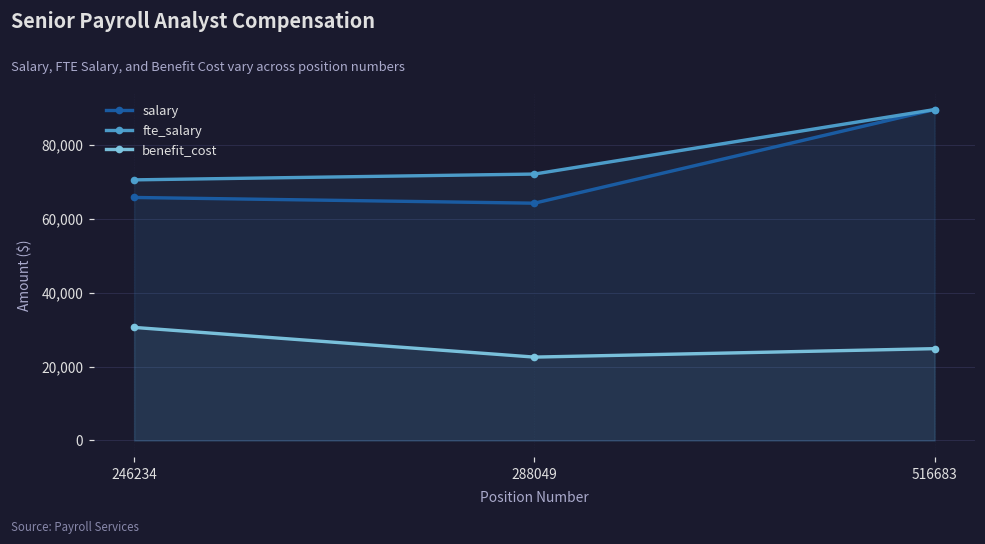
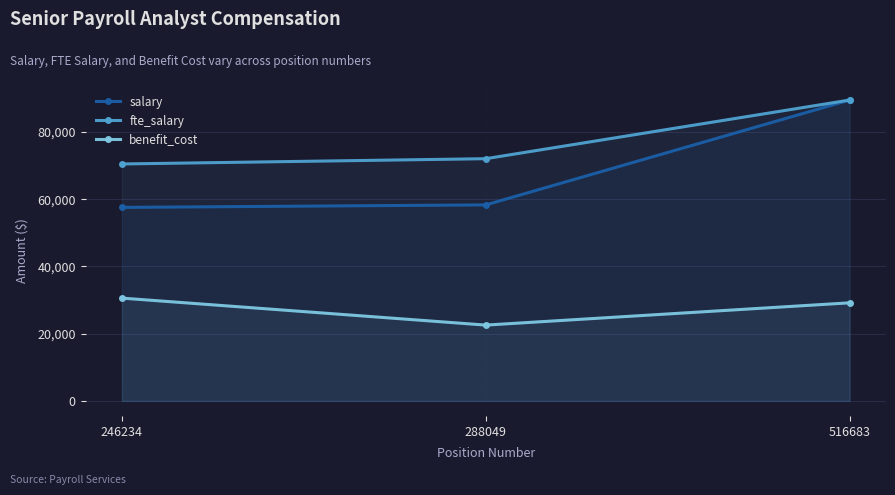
salary, 246234: 66,000 -> 58,000
salary, 288049: 64,000 -> 58,000
benefit_cost, 516683: 25,000 -> 29,000
